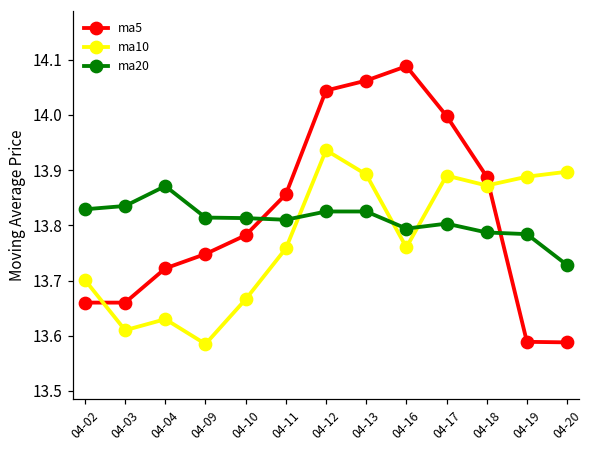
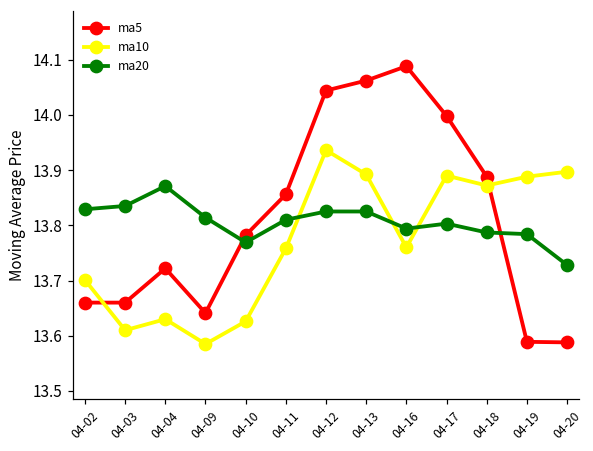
ma5, 04-09: 13.75 -> 13.64
ma10, 04-10: 13.67 -> 13.63
ma20, 04-10: 13.81 -> 13.77
